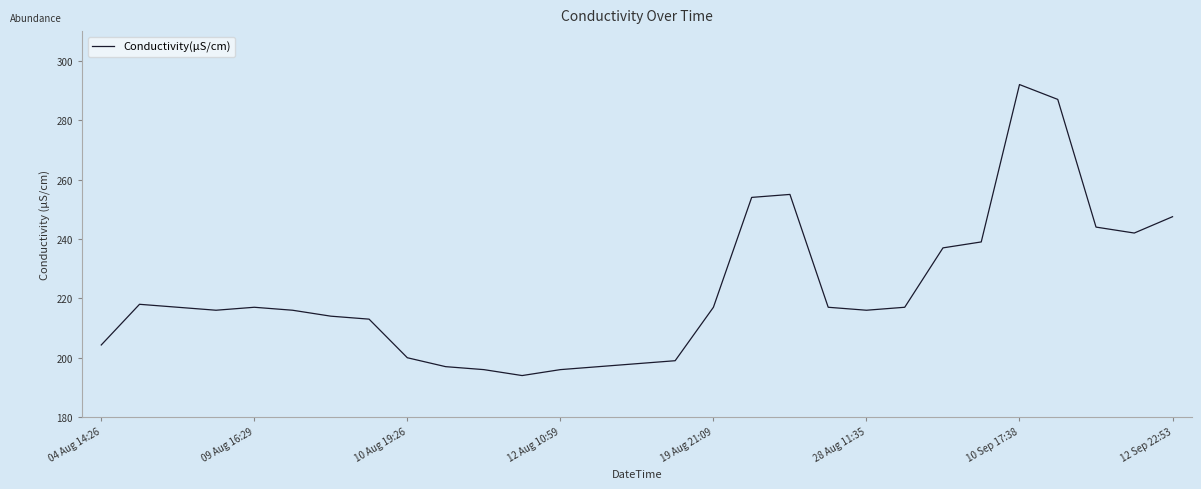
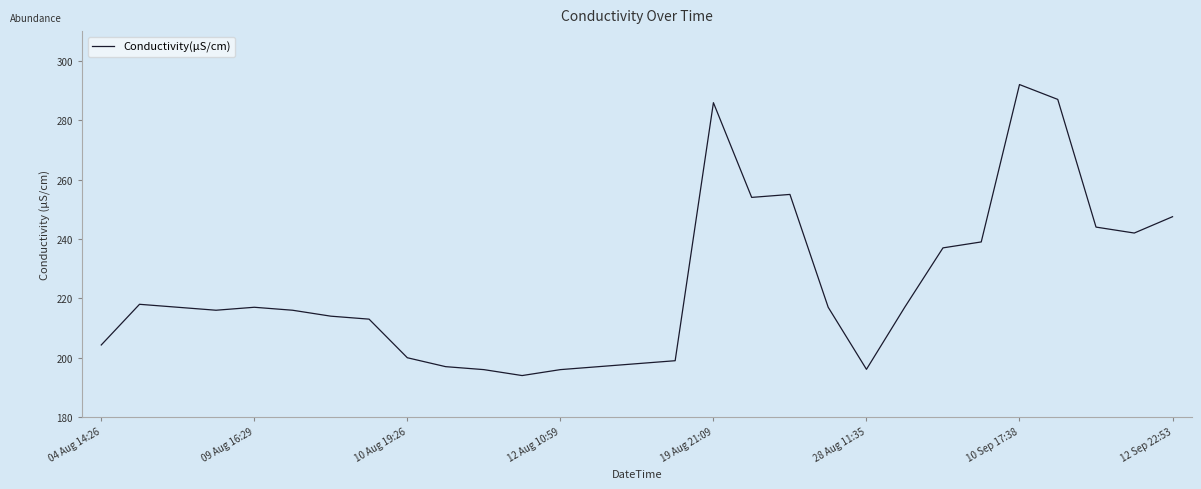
19 Aug 21:09: 217 -> 286
28 Aug 11:35: 216 -> 196
